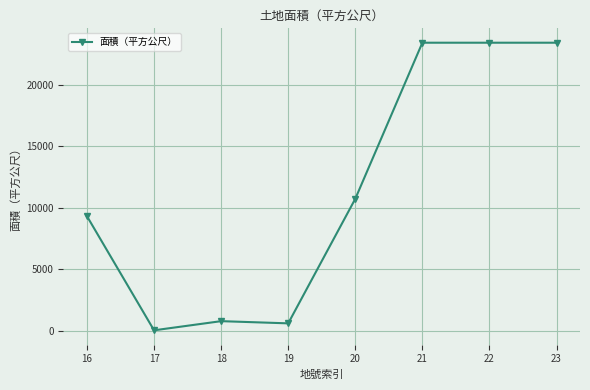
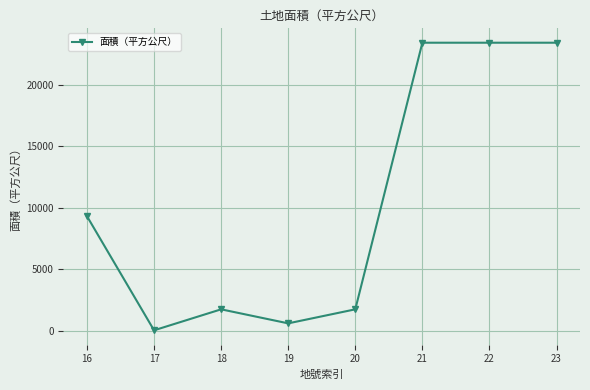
18: 800 -> 1800
20: 10700 -> 1800
